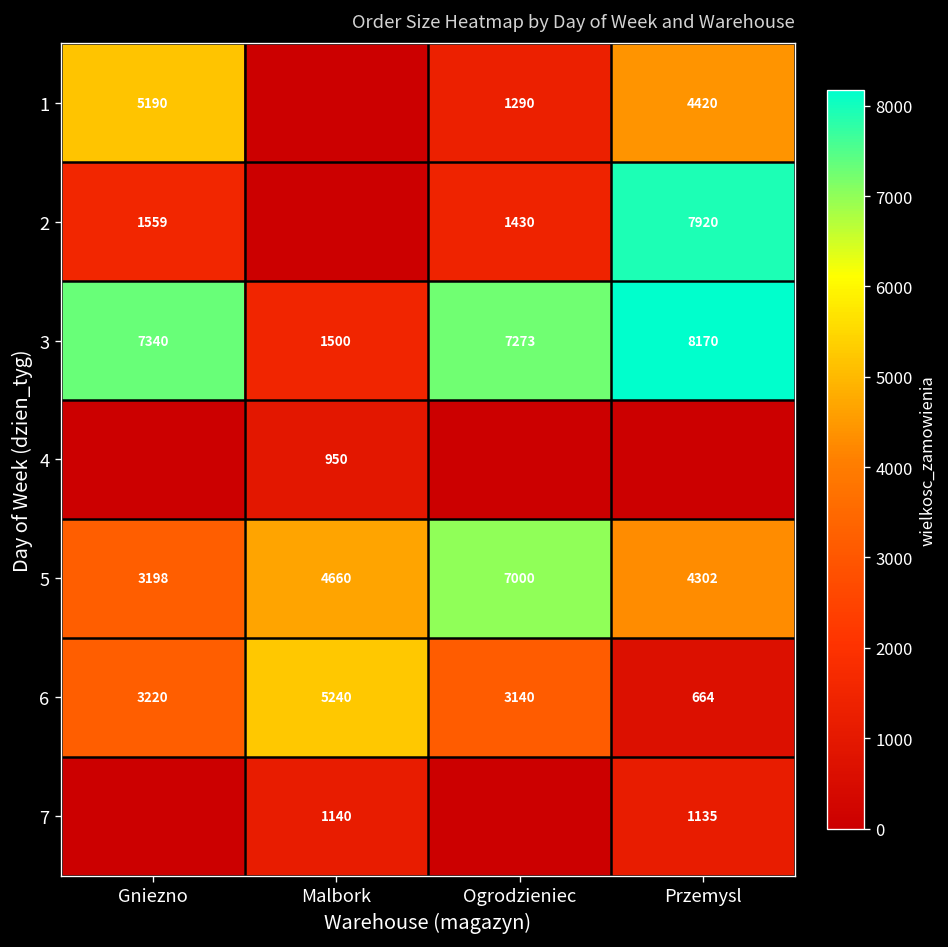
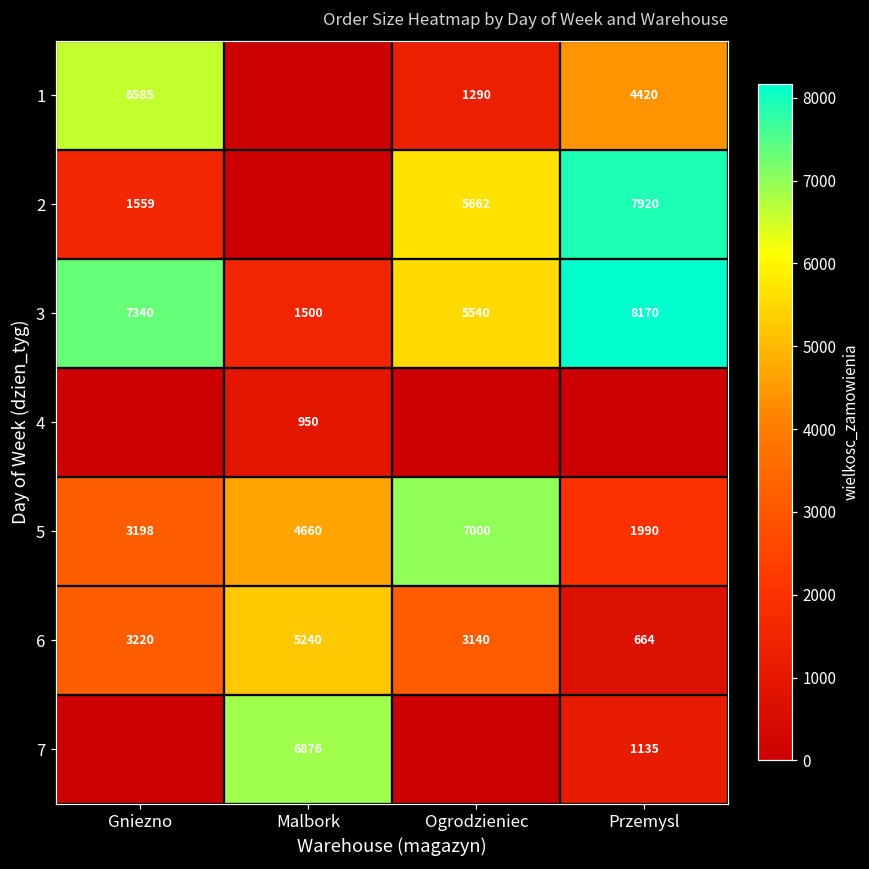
1, Gniezno: 5190 -> 6585
2, Ogrodzieniec: 1430 -> 5662
3, Ogrodzieniec: 7273 -> 5540
5, Przemysl: 4302 -> 1990
7, Malbork: 1140 -> 6876
